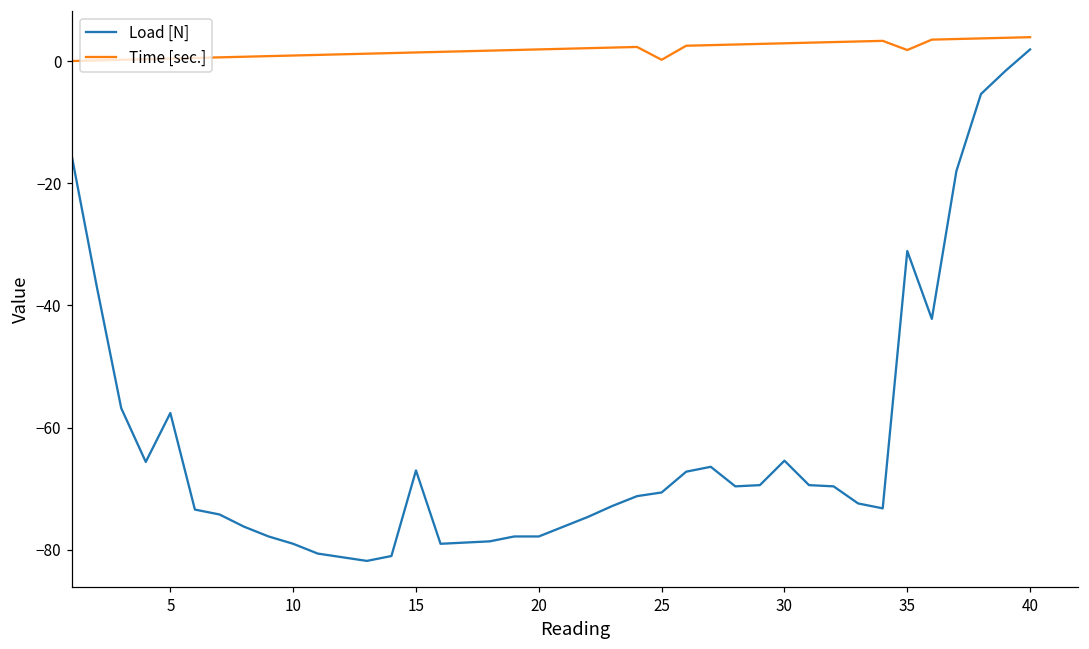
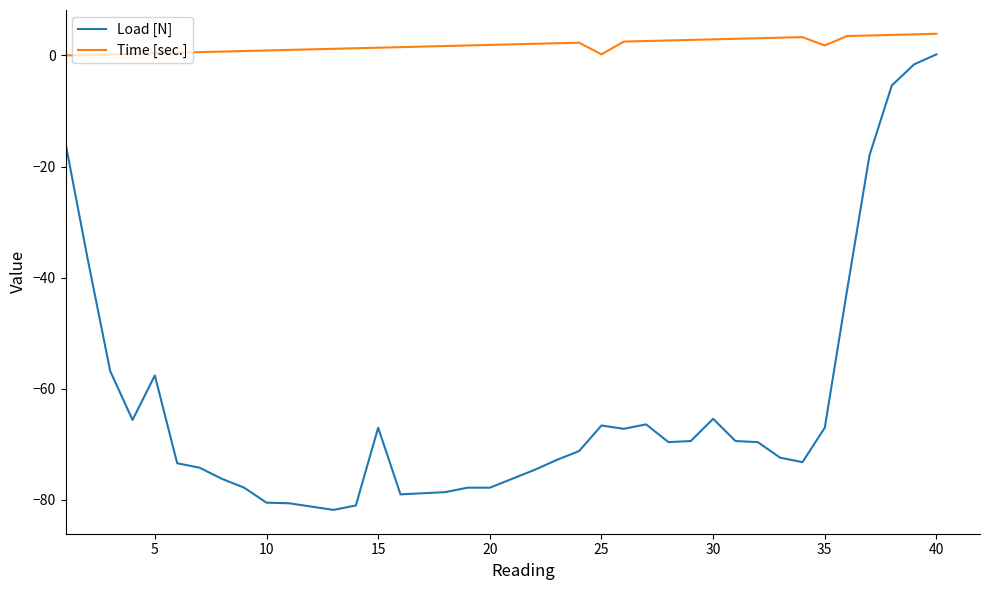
Load [N], 10: -79 -> -81
Load [N], 25: -71 -> -67
Load [N], 35: -31 -> -67
Load [N], 40: 2 -> 0
